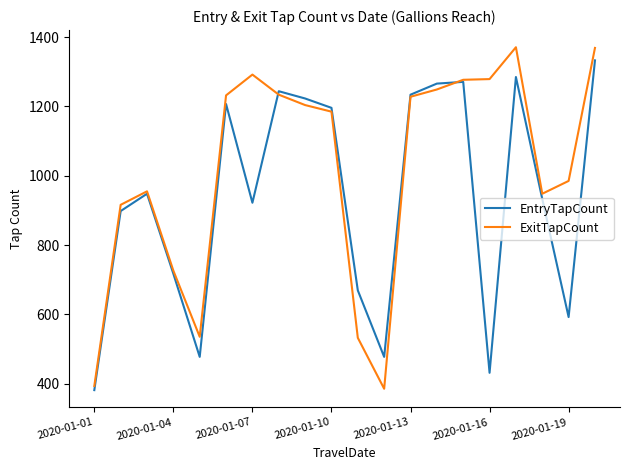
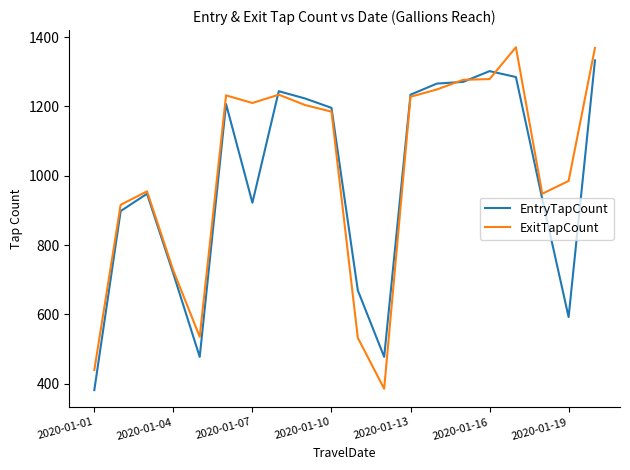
ExitTapCount, 2020-01-01: 390 -> 440
ExitTapCount, 2020-01-07: 1290 -> 1210
EntryTapCount, 2020-01-16: 430 -> 1300
